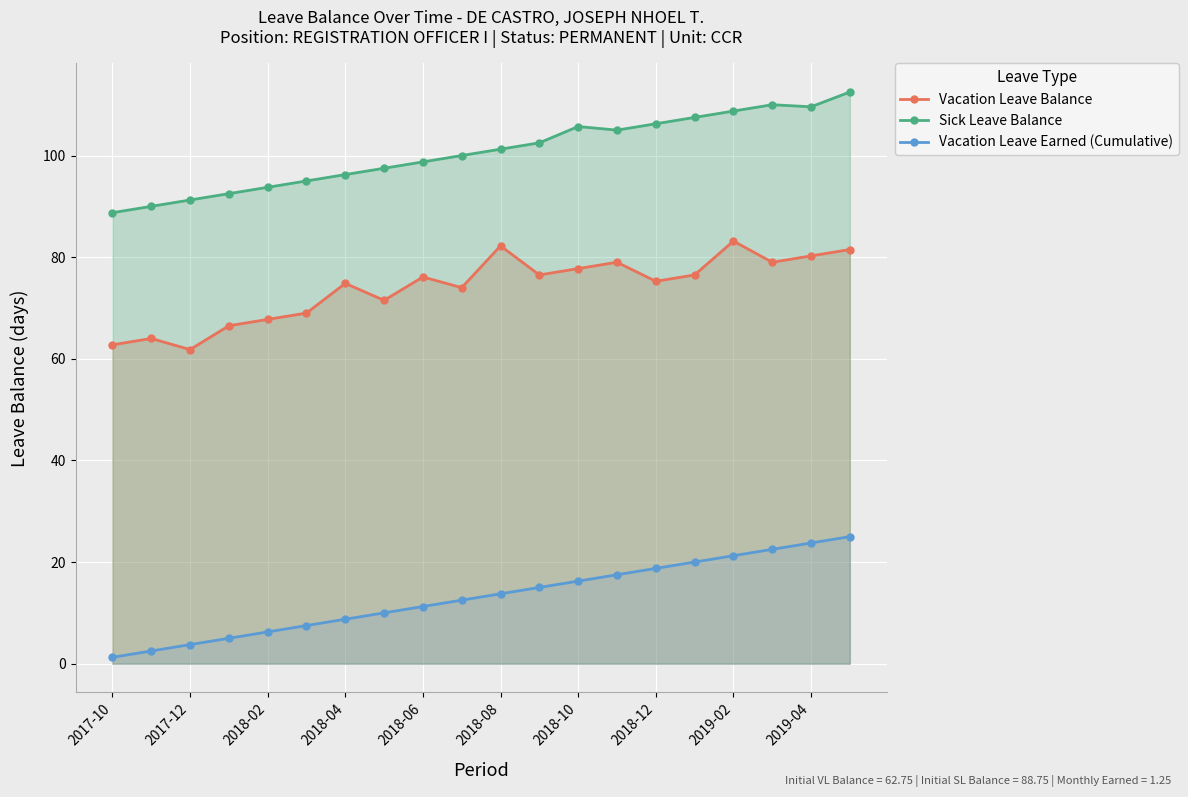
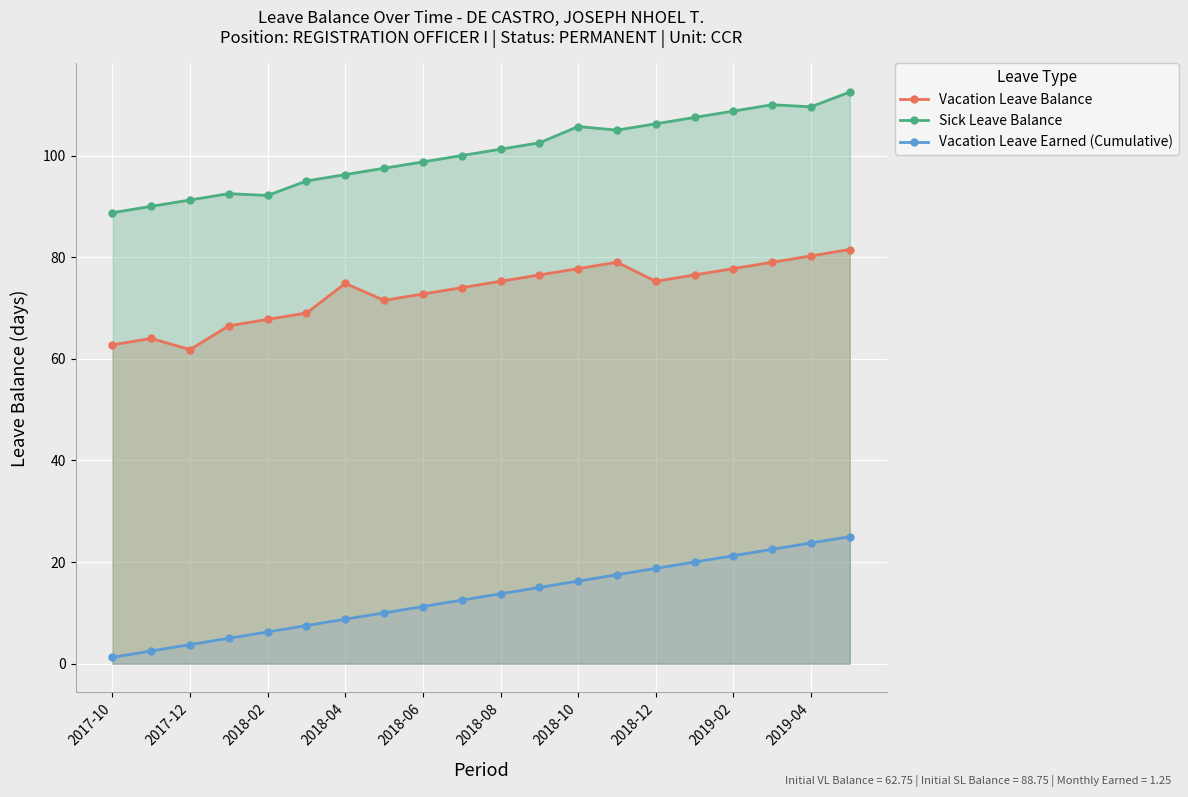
Sick Leave Balance, 2018-02: 94 -> 92
Vacation Leave Balance, 2018-06: 76 -> 73
Vacation Leave Balance, 2018-08: 82 -> 75
Vacation Leave Balance, 2019-02: 83 -> 78
